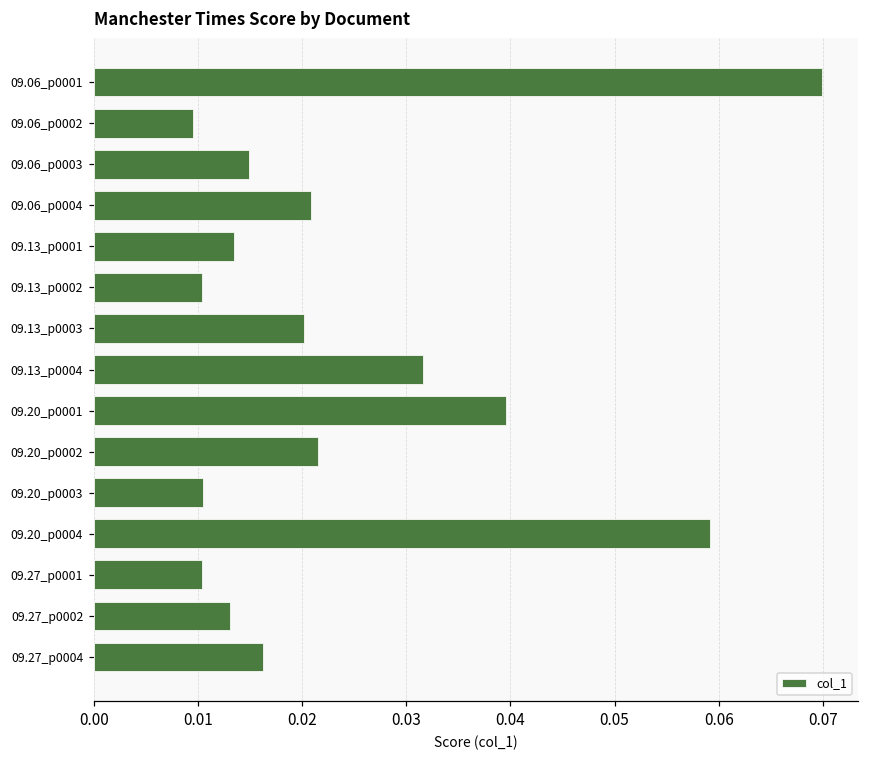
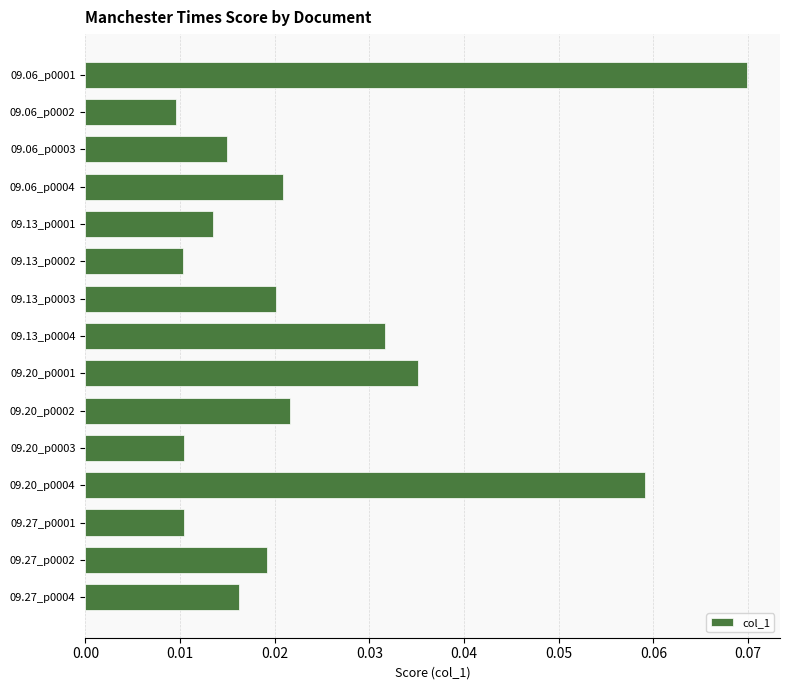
09.20_p0001: 0.040 -> 0.035
09.27_p0002: 0.013 -> 0.019
